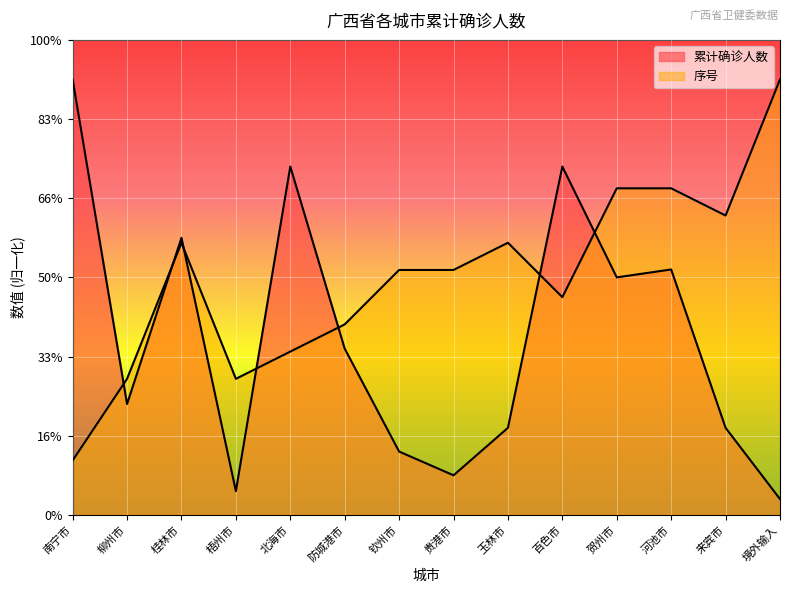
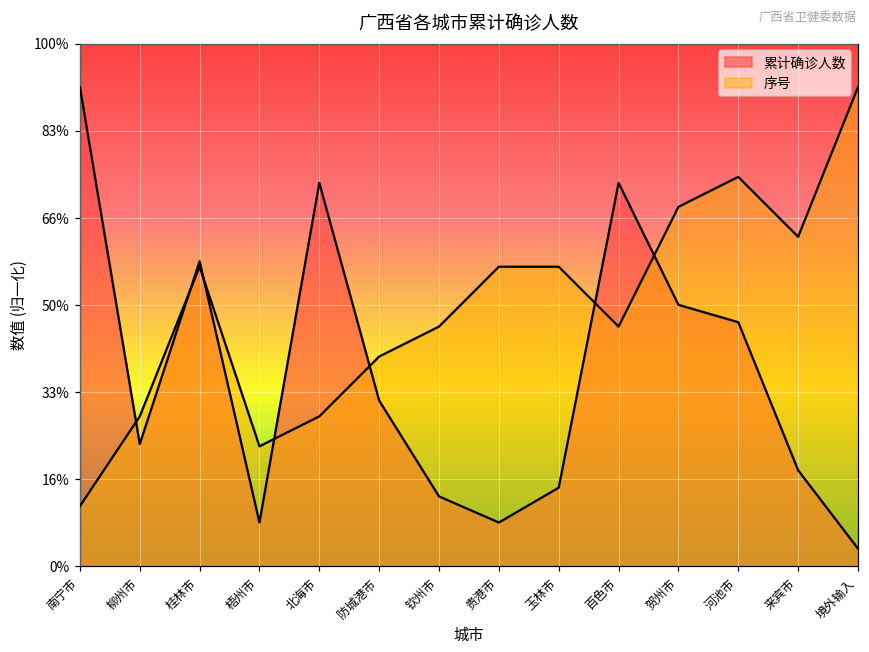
累计确诊人数, 梧州市: 5% -> 8%
序号, 梧州市: 29% -> 23%
序号, 北海市: 34% -> 29%
累计确诊人数, 防城港市: 35% -> 32%
序号, 钦州市: 52% -> 46%
序号, 贵港市: 52% -> 57%
累计确诊人数, 玉林市: 18% -> 15%
累计确诊人数, 河池市: 52% -> 47%
序号, 河池市: 69% -> 74%
